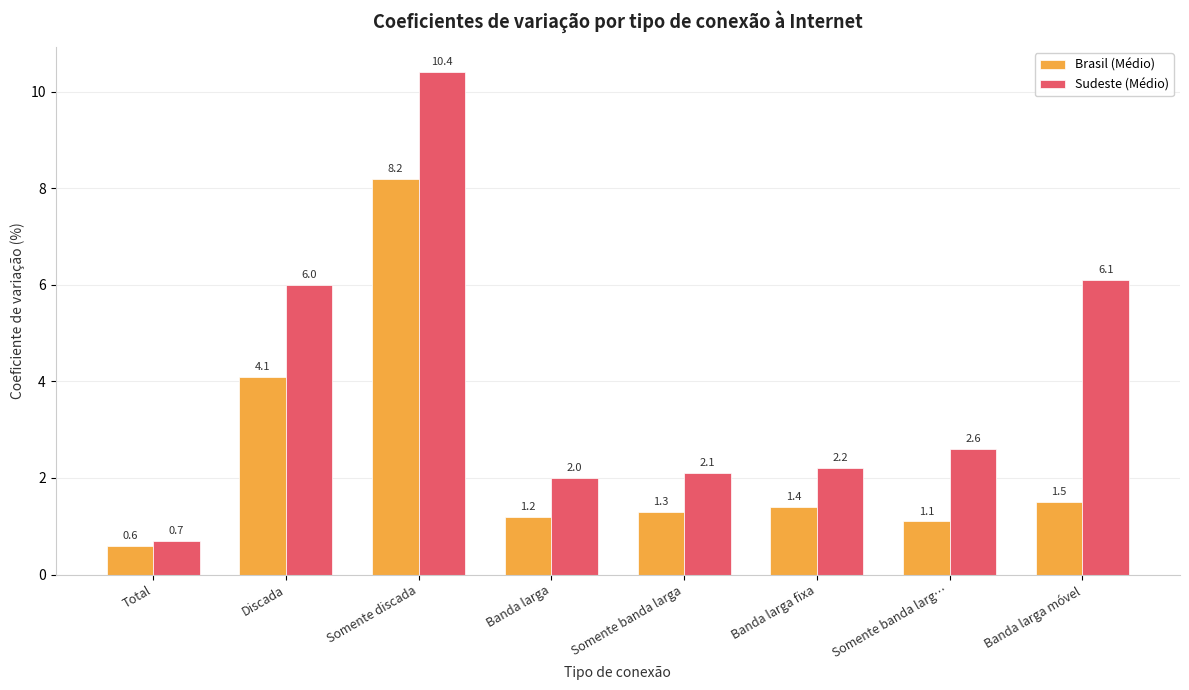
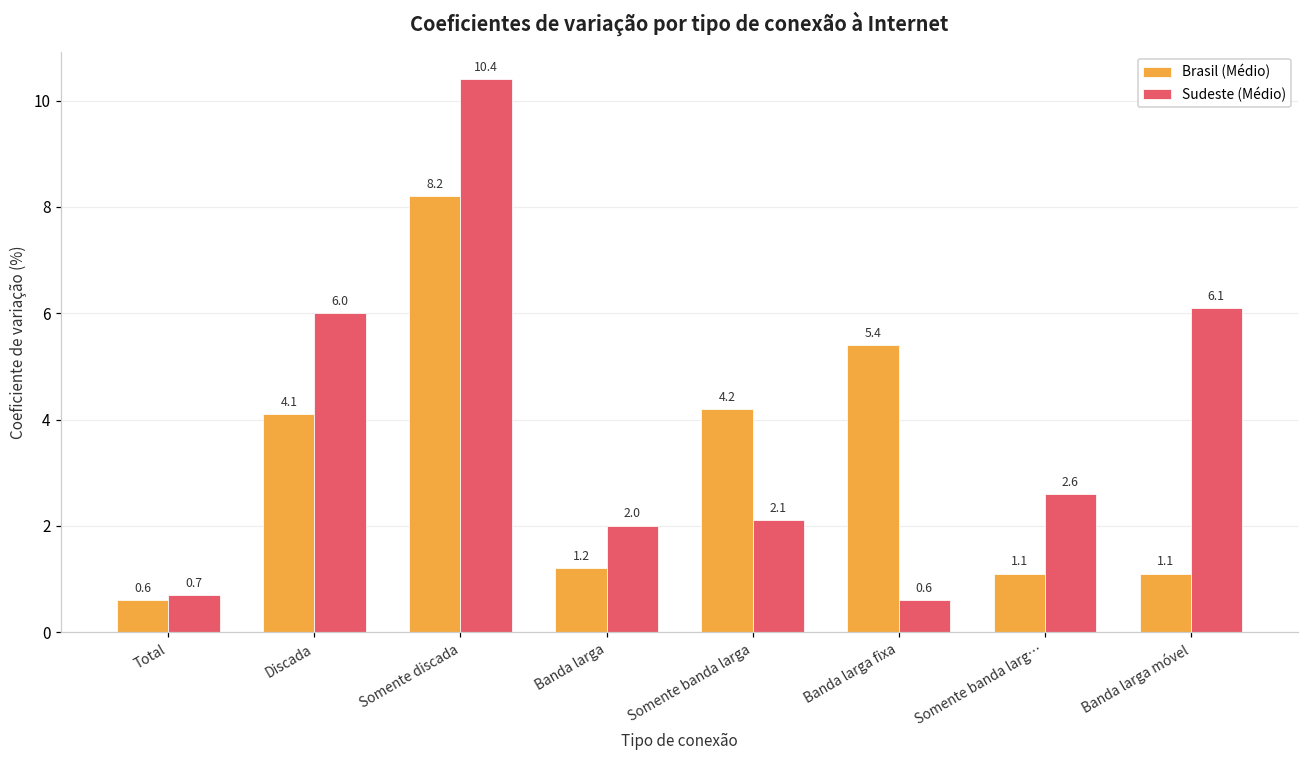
Brasil (Médio), Somente banda larga: 1.3 -> 4.2
Brasil (Médio), Banda larga fixa: 1.4 -> 5.4
Sudeste (Médio), Banda larga fixa: 2.2 -> 0.6
Brasil (Médio), Banda larga móvel: 1.5 -> 1.1
